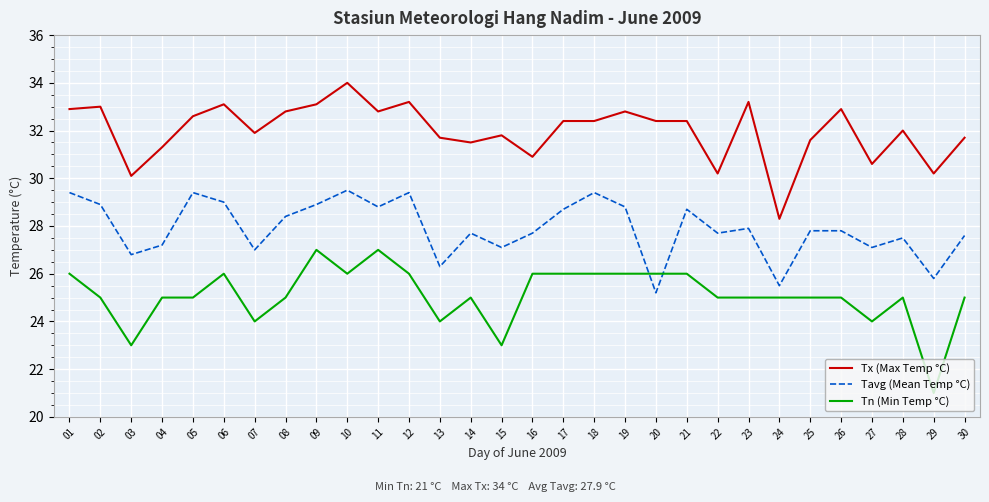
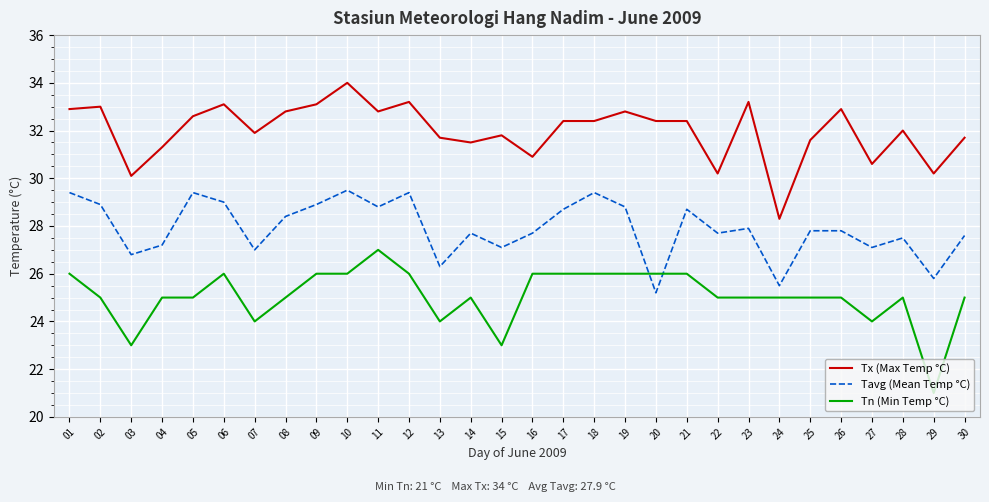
Tn (Min Temp °C), 09: 27 -> 26
